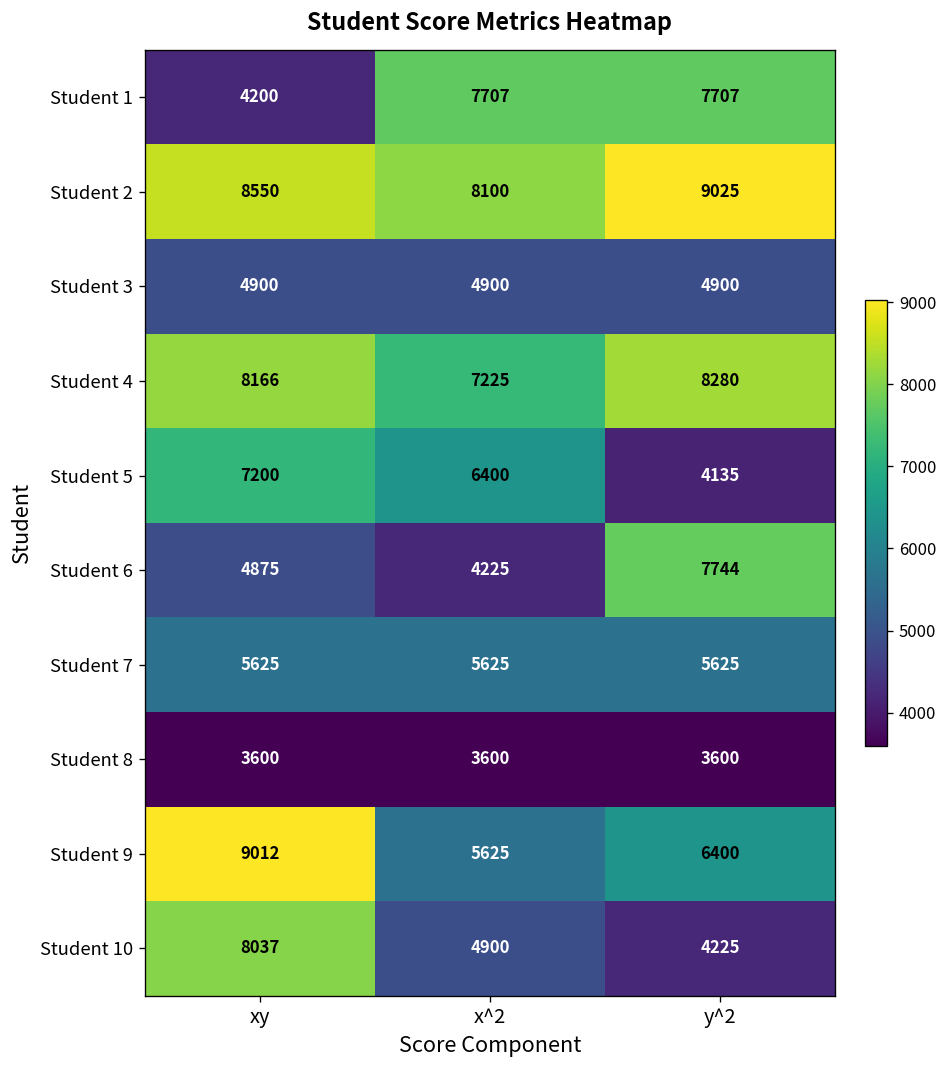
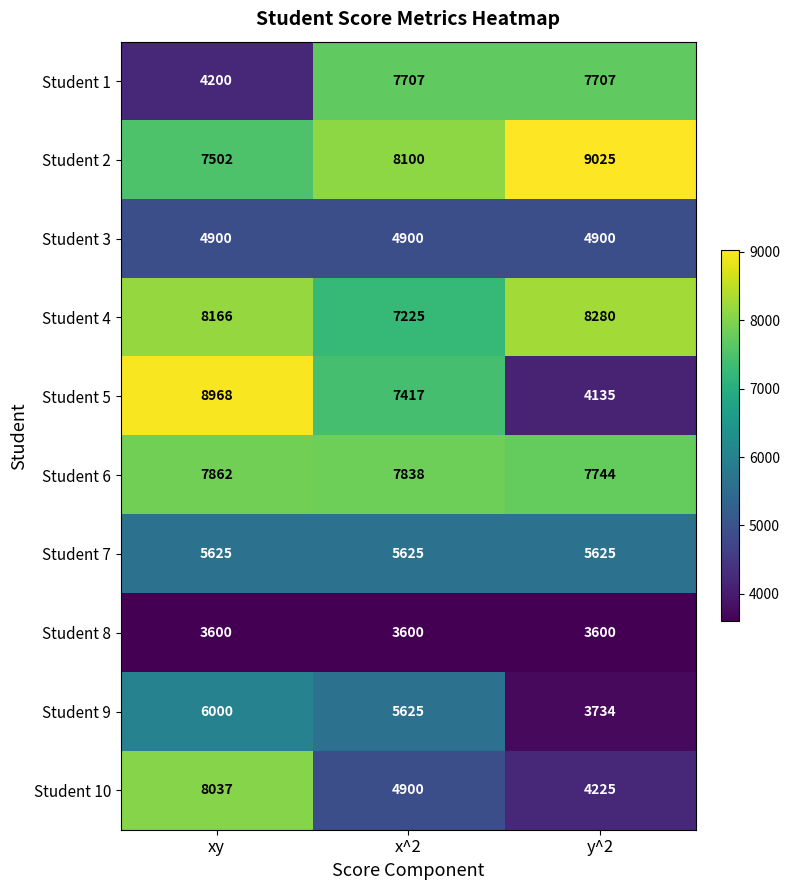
Student 2, xy: 8550 -> 7502
Student 5, xy: 7200 -> 8968
Student 5, x^2: 6400 -> 7417
Student 6, xy: 4875 -> 7862
Student 6, x^2: 4225 -> 7838
Student 9, xy: 9012 -> 6000
Student 9, y^2: 6400 -> 3734
